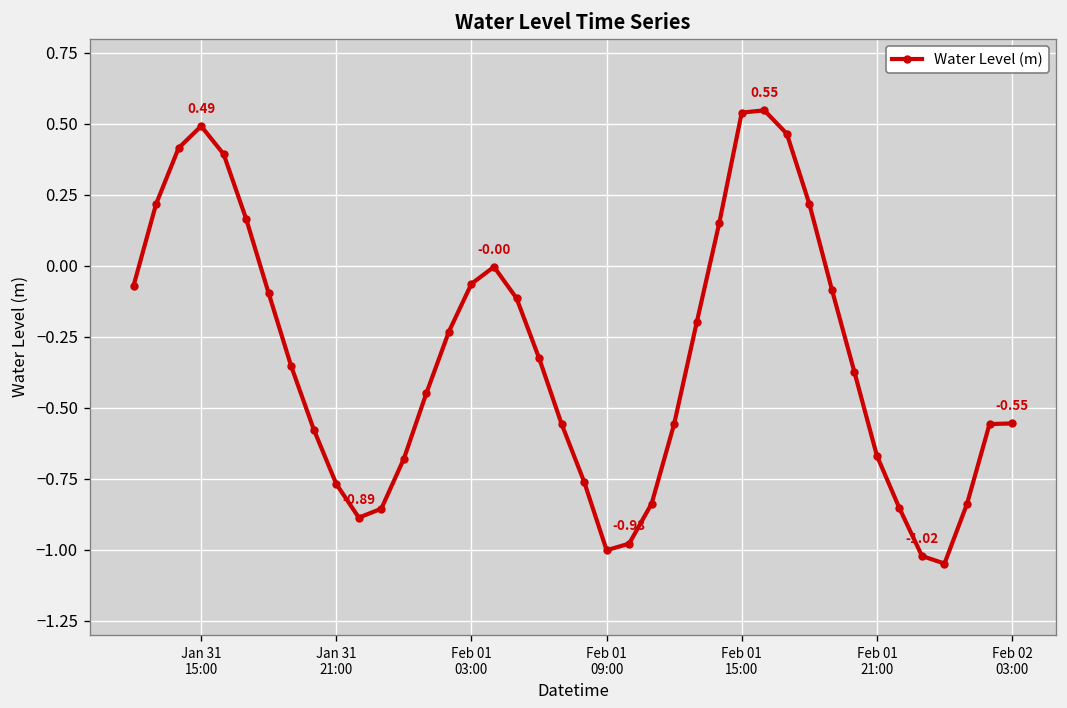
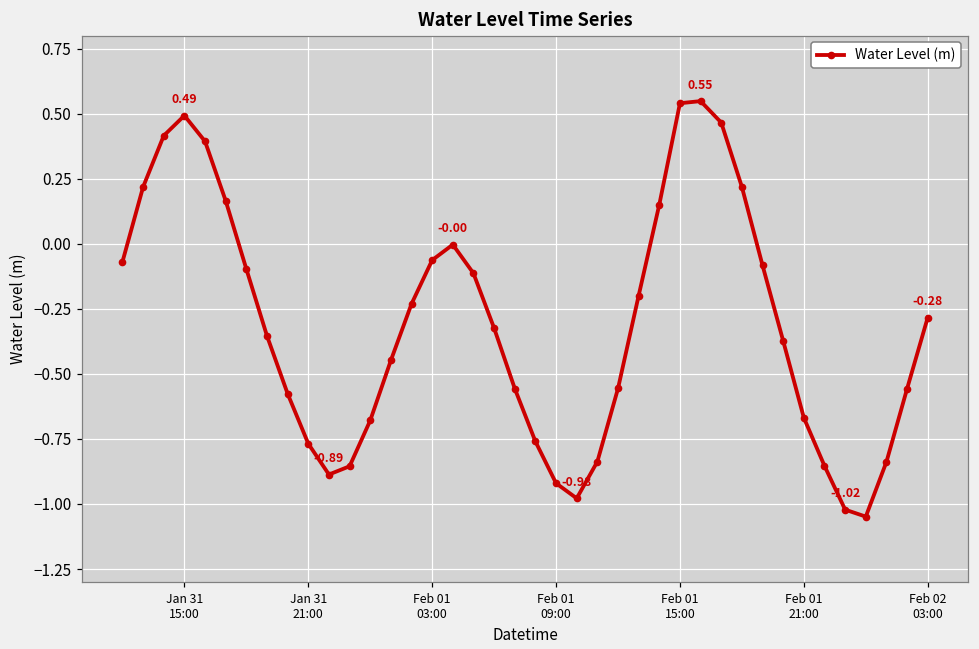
Feb 01 09:00: -1.00 -> -0.92
Feb 02 03:00: -0.55 -> -0.28
